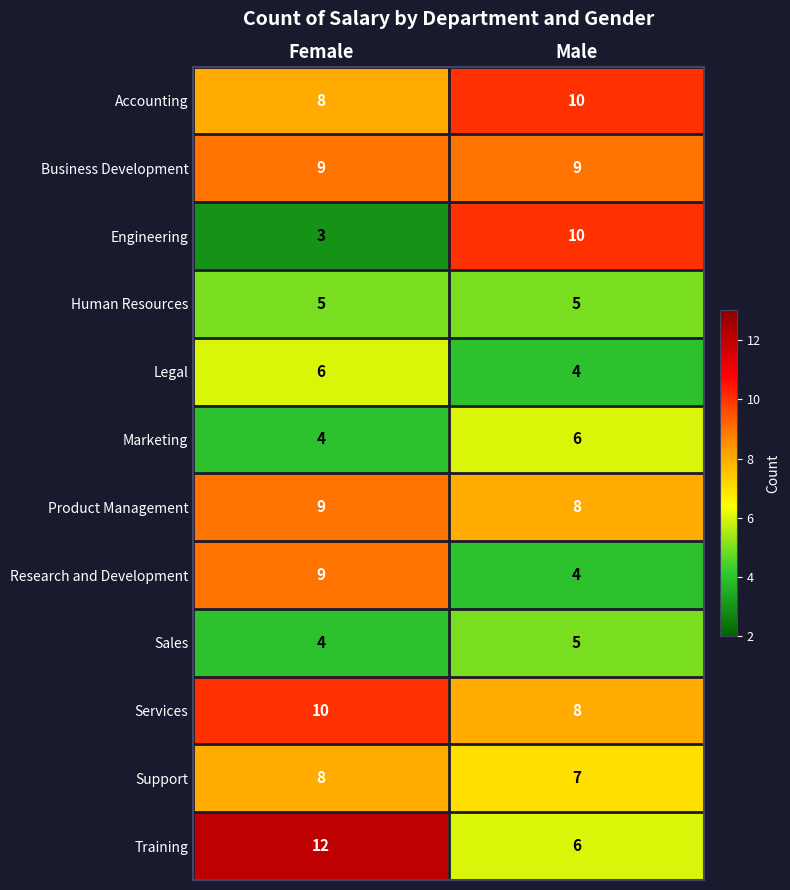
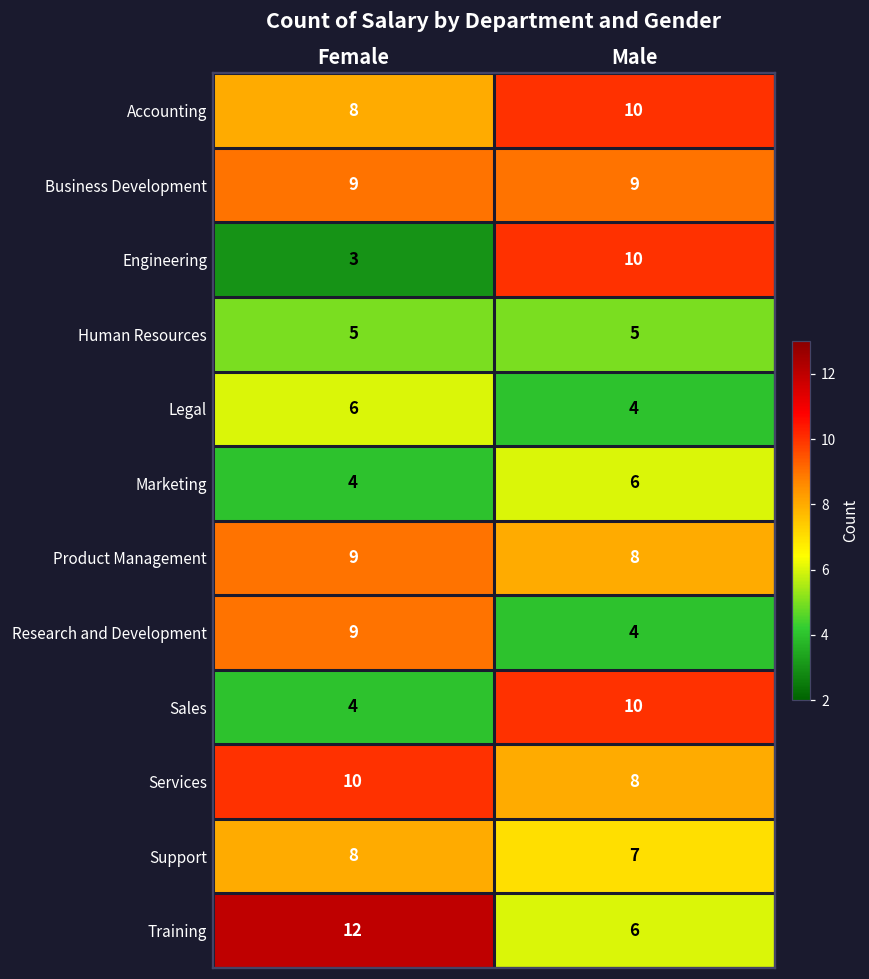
Sales, Male: 5 -> 10
